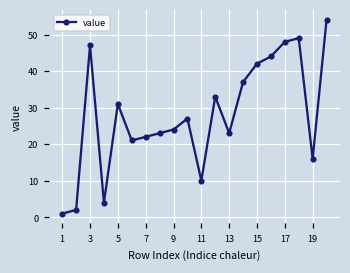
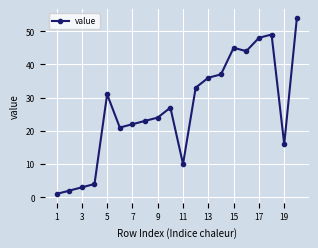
3: 47 -> 3
13: 23 -> 36
15: 42 -> 45
